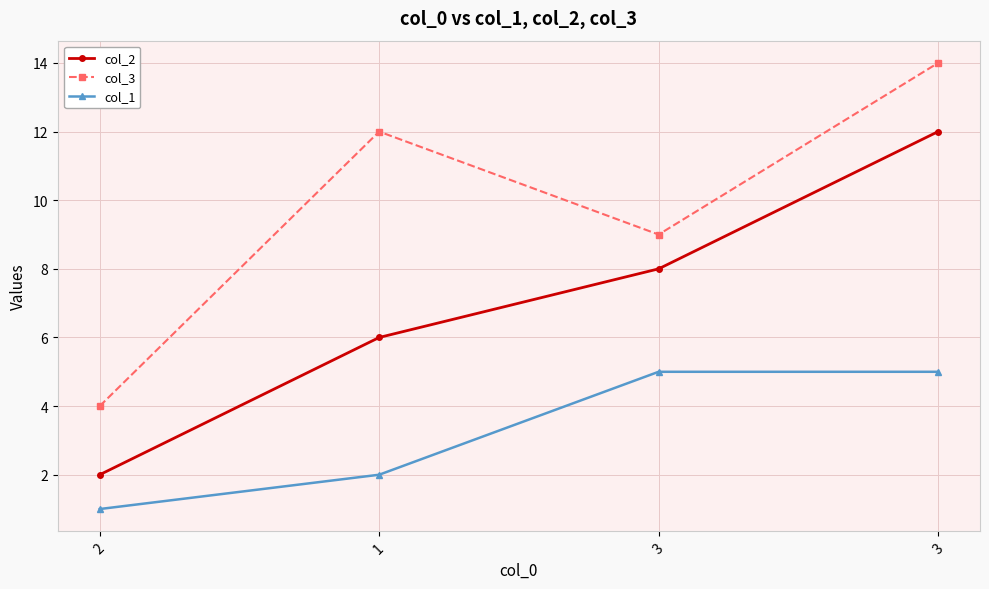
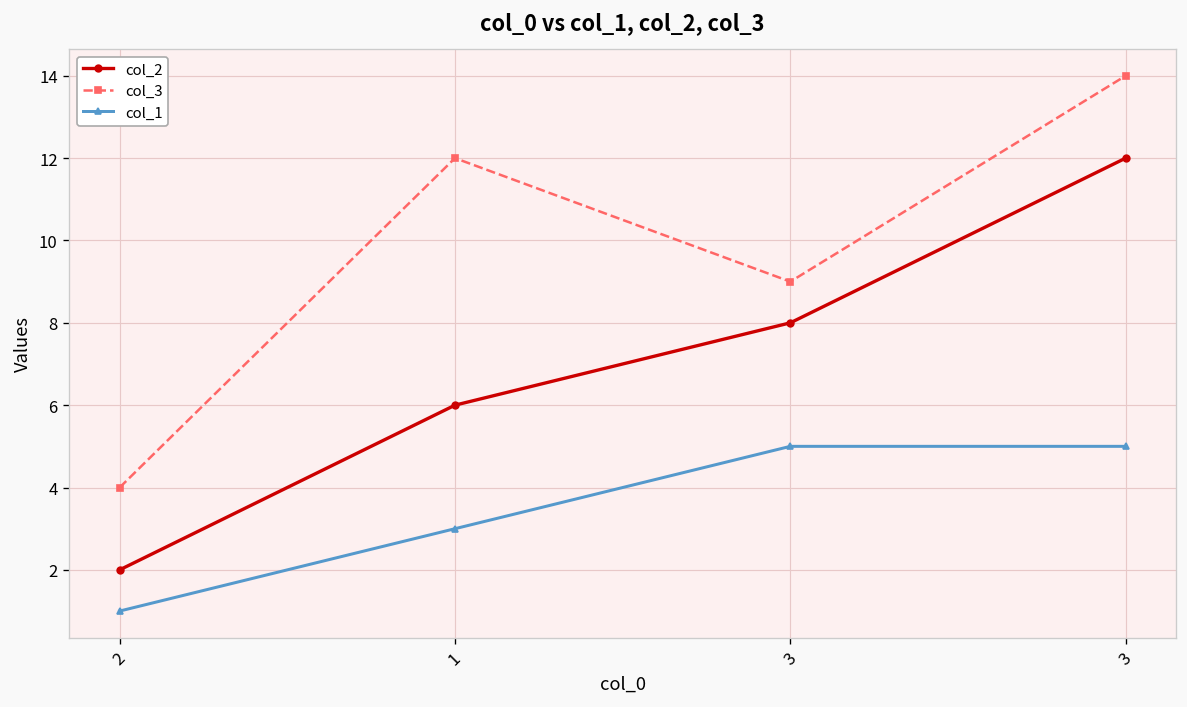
col_1, 1: 2 -> 3
